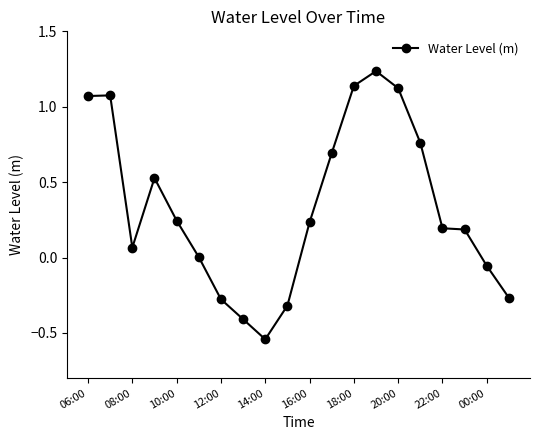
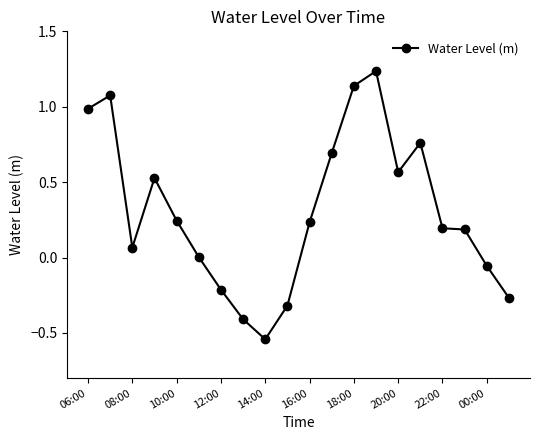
06:00: 1.07 -> 0.99
12:00: -0.28 -> -0.21
20:00: 1.12 -> 0.57
